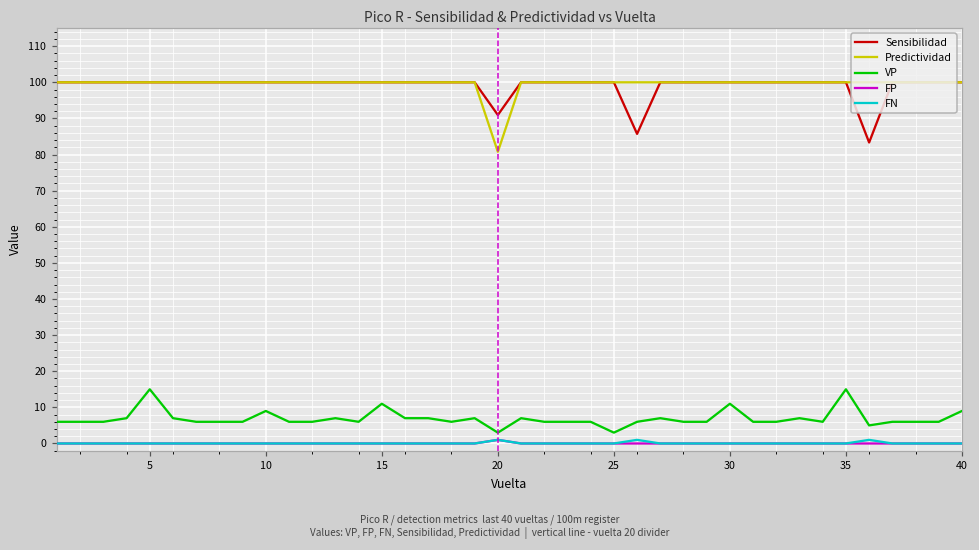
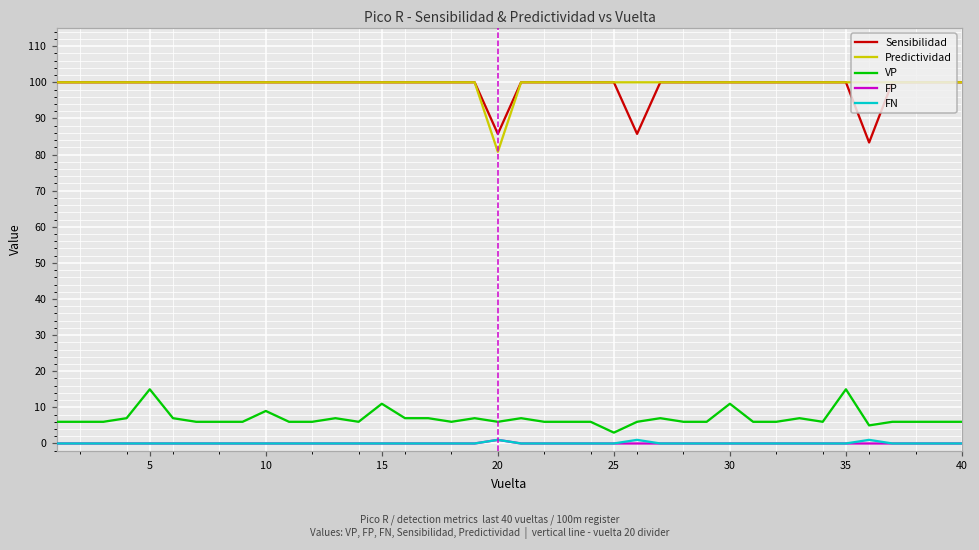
Sensibilidad, 20: 91 -> 86
VP, 20: 3 -> 6
VP, 40: 9 -> 6
